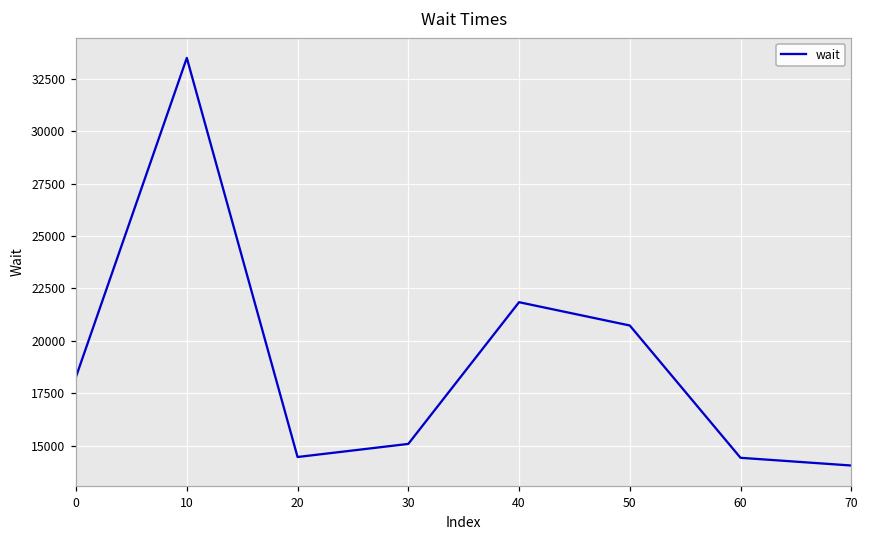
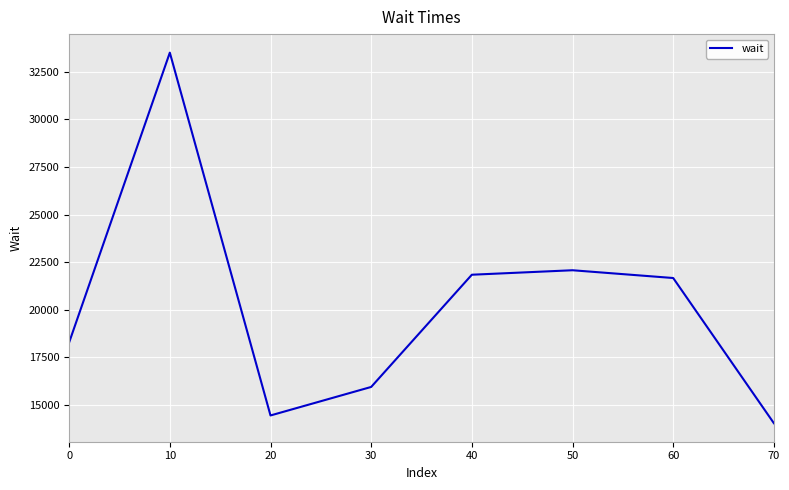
30: 15100 -> 15900
50: 20700 -> 22100
60: 14400 -> 21700
